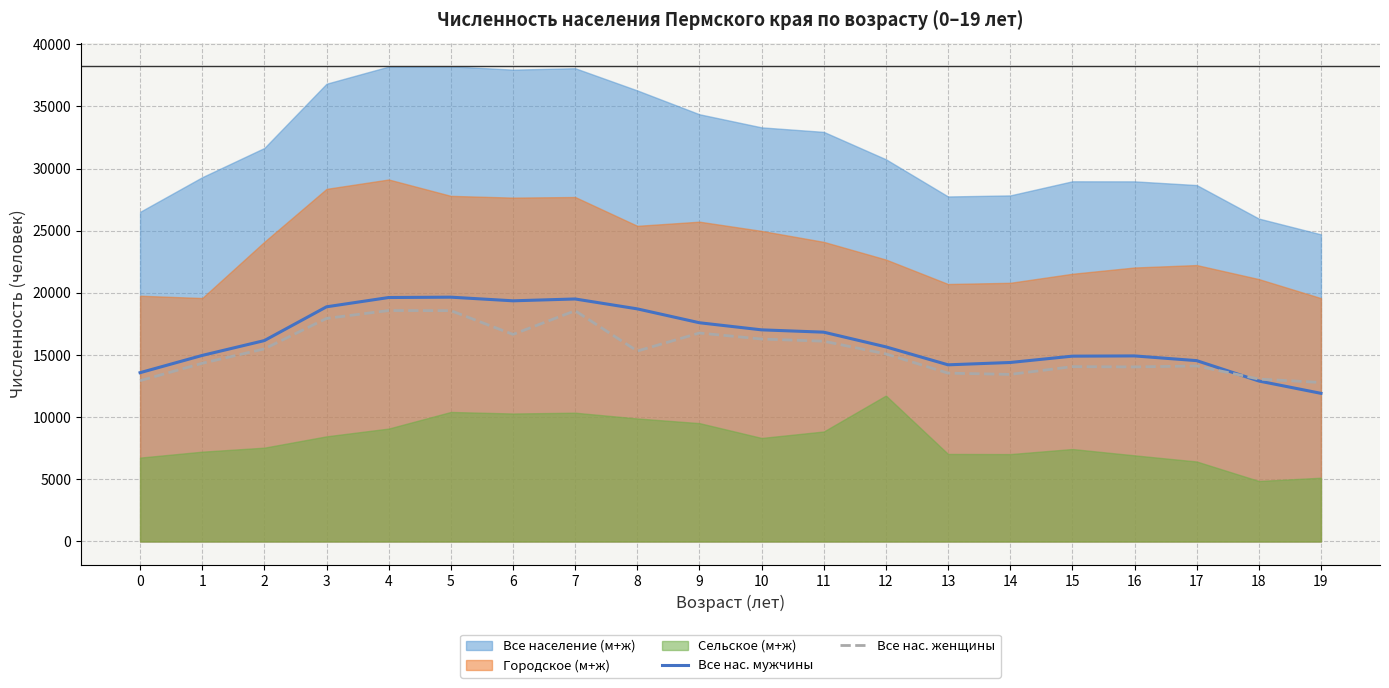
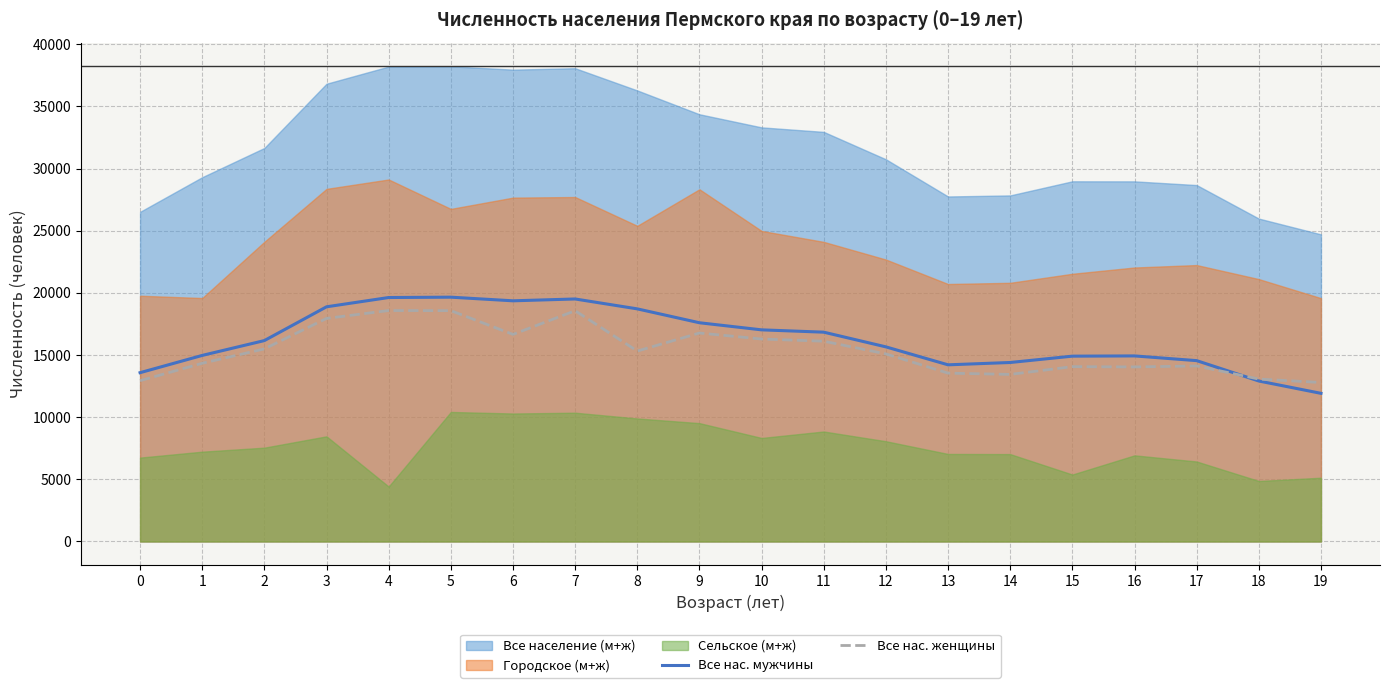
Сельское (м+ж), 4: 9100 -> 4400
Городское (м+ж), 5: 27800 -> 26800
Городское (м+ж), 9: 25700 -> 28300
Сельское (м+ж), 12: 11700 -> 8100
Сельское (м+ж), 15: 7400 -> 5400
